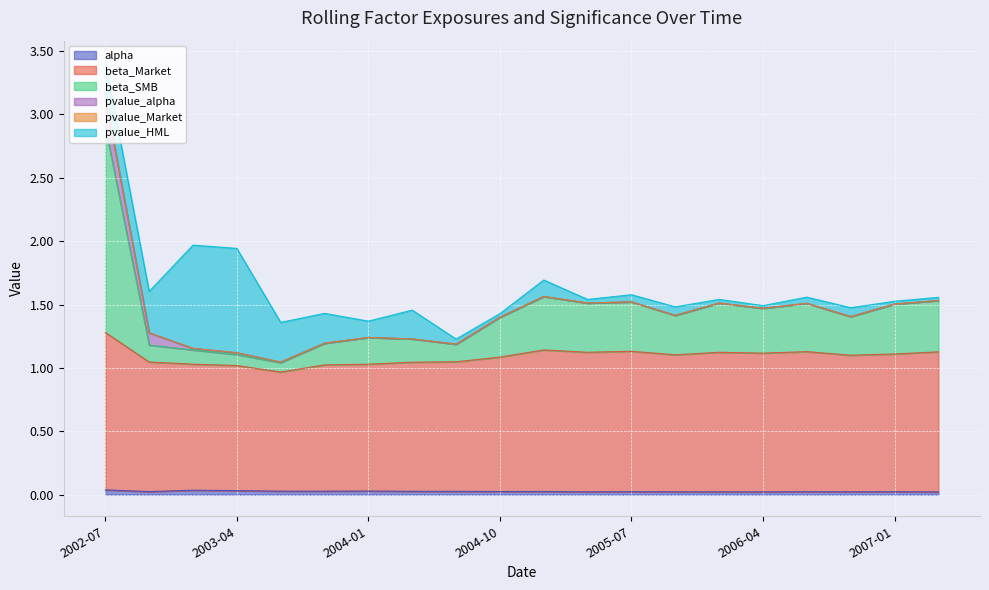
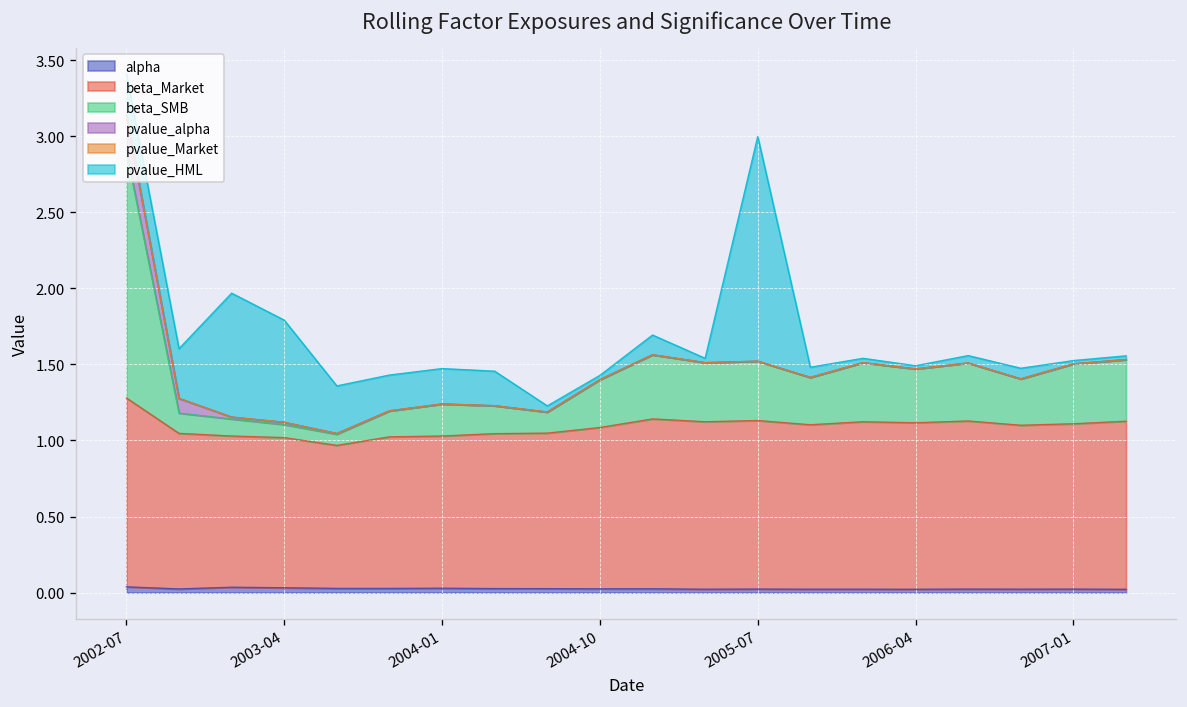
pvalue_HML, 2003-04: 0.82 -> 0.67
pvalue_HML, 2004-01: 0.13 -> 0.23
pvalue_HML, 2005-07: 0.06 -> 1.48
